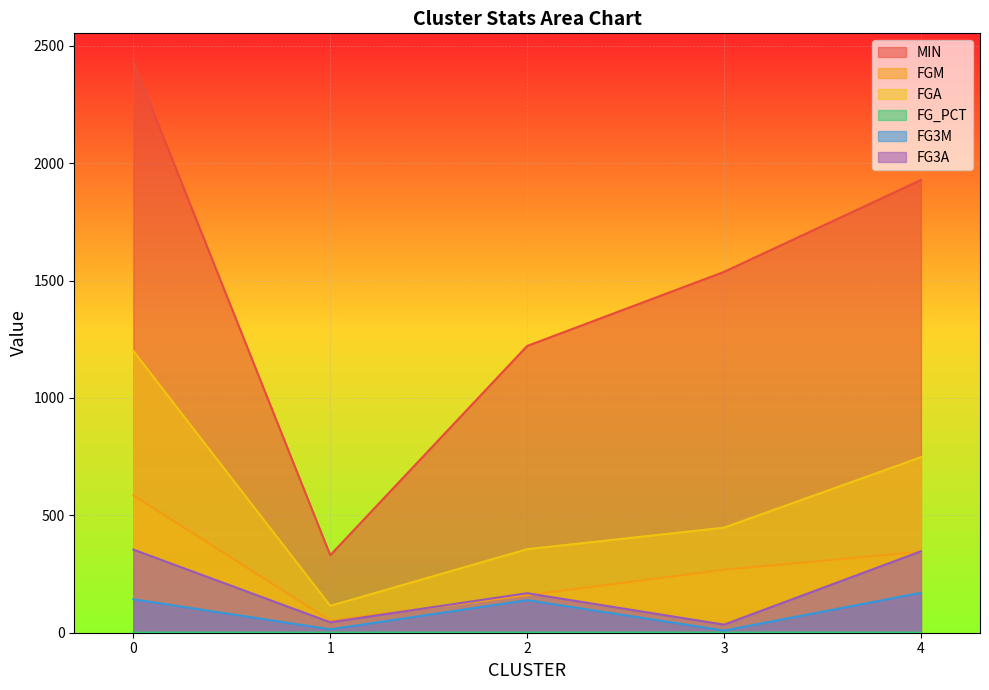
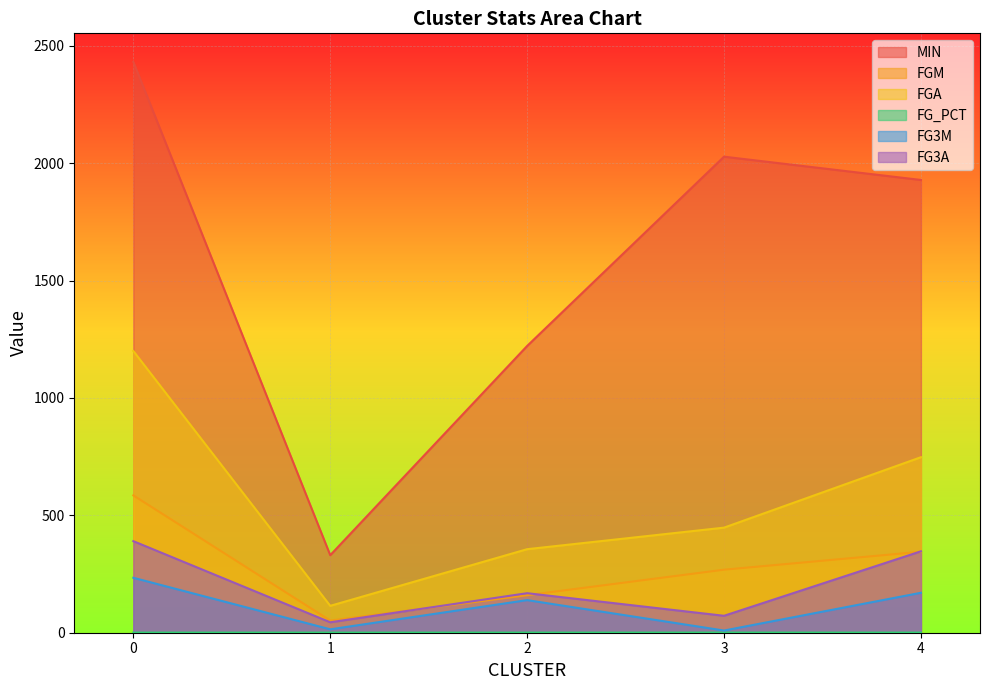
FG3M, 0: 140 -> 230
FG3A, 0: 350 -> 390
MIN, 3: 1540 -> 2030
FG3A, 3: 30 -> 70
